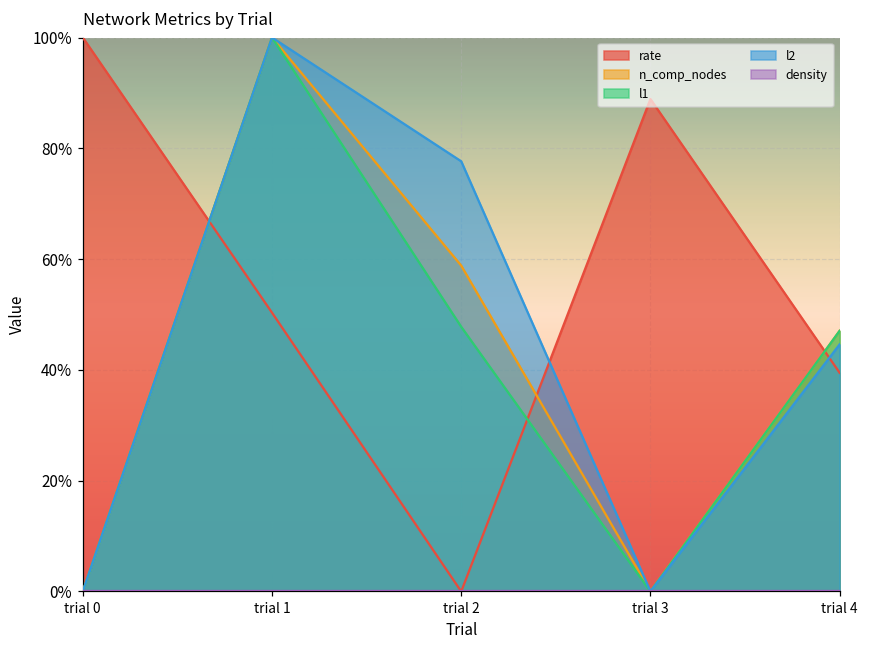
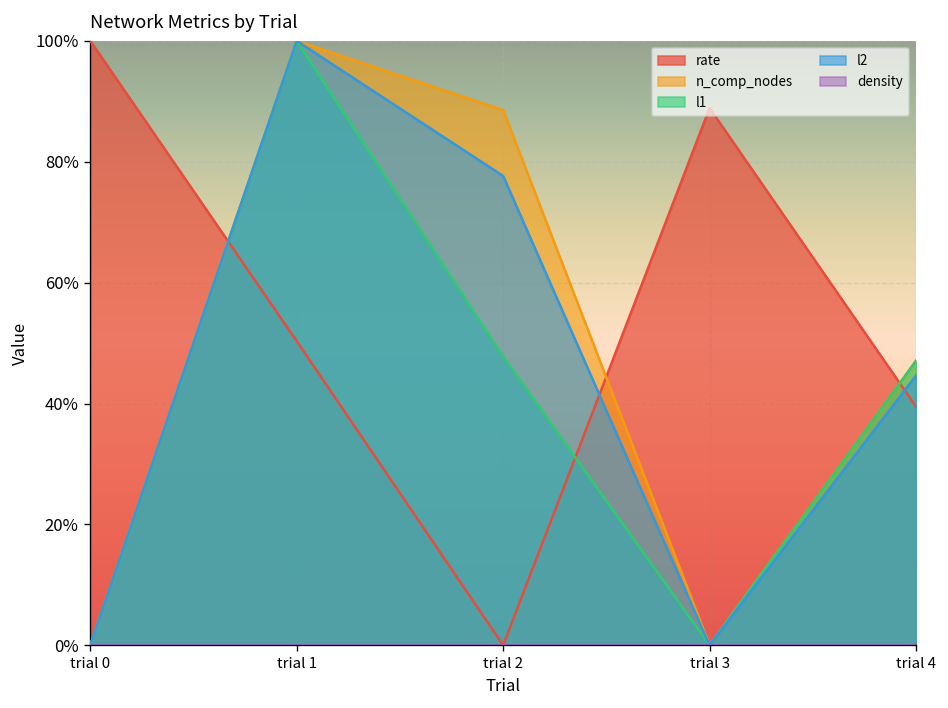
n_comp_nodes, trial 2: 59% -> 89%
